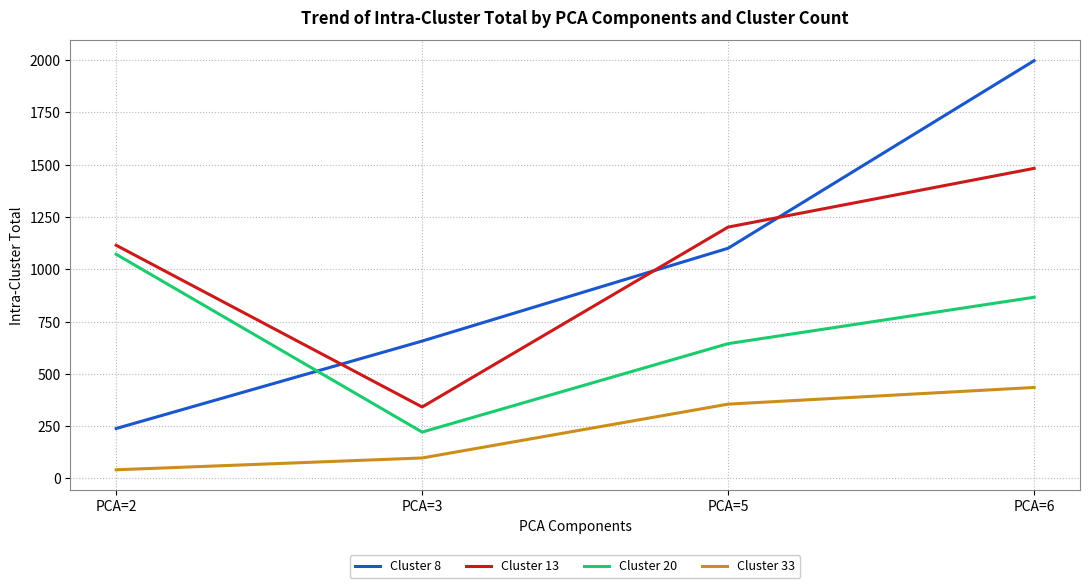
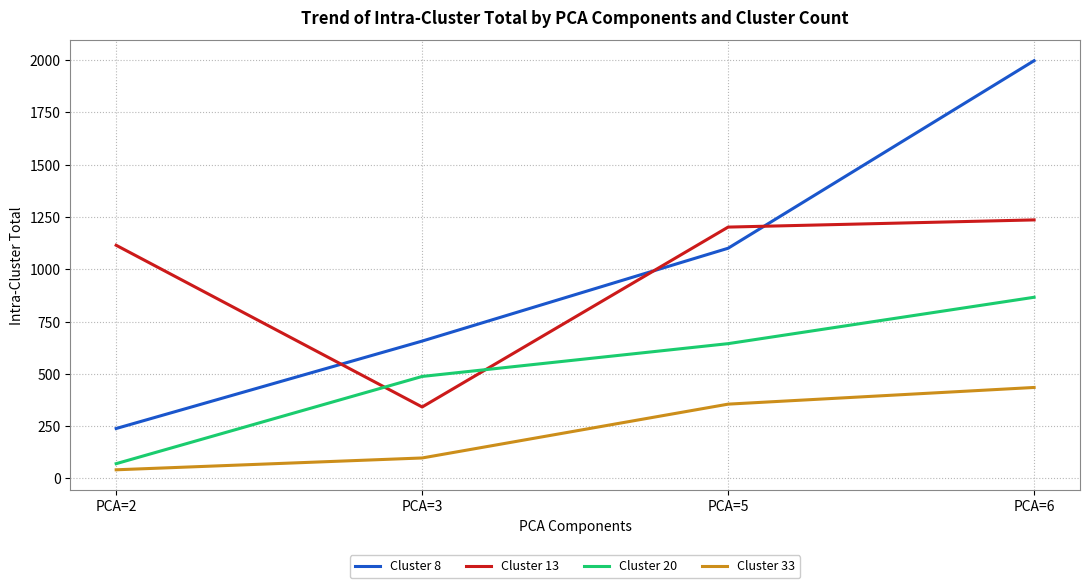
Cluster 20, PCA=2: 1070 -> 70
Cluster 20, PCA=3: 220 -> 490
Cluster 13, PCA=6: 1480 -> 1240
